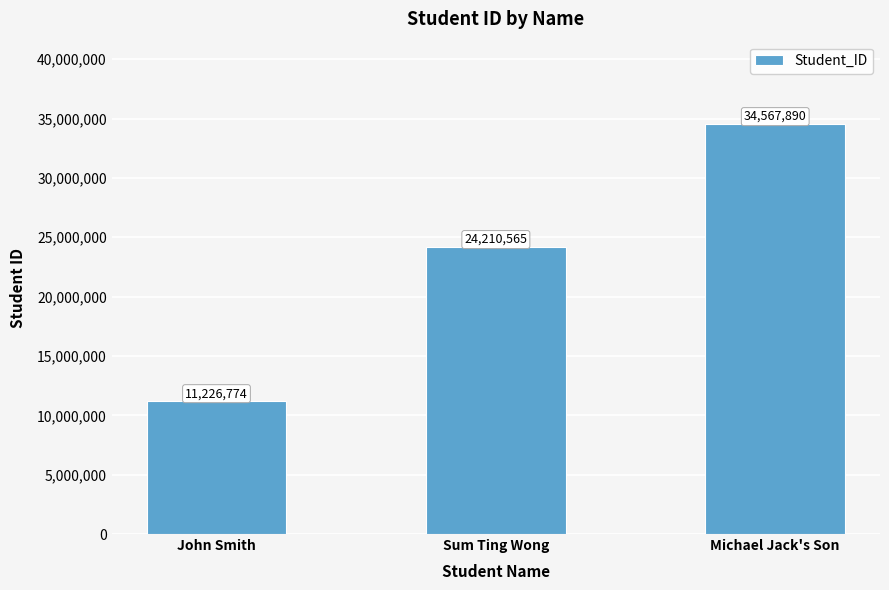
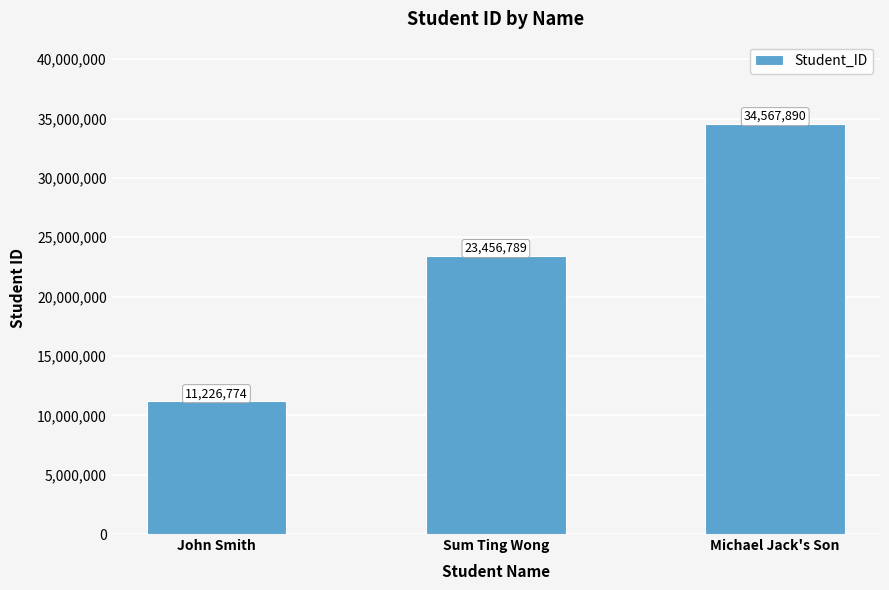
Sum Ting Wong: 24,210,565 -> 23,456,789
